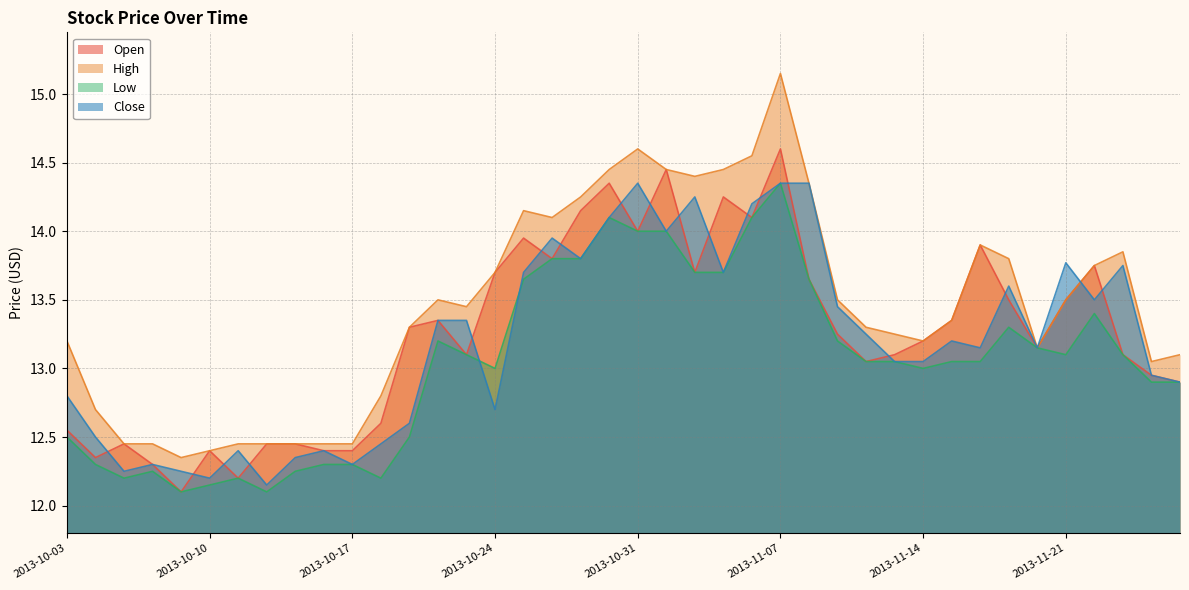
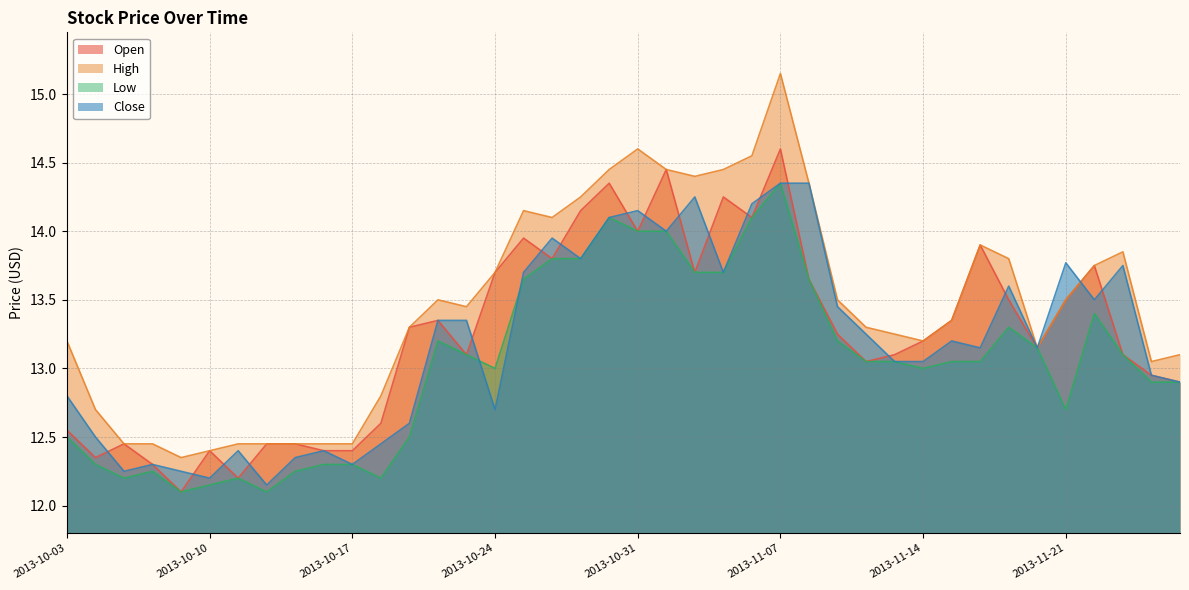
Close, 2013-10-31: 14.35 -> 14.15
Low, 2013-11-21: 13.1 -> 12.7
